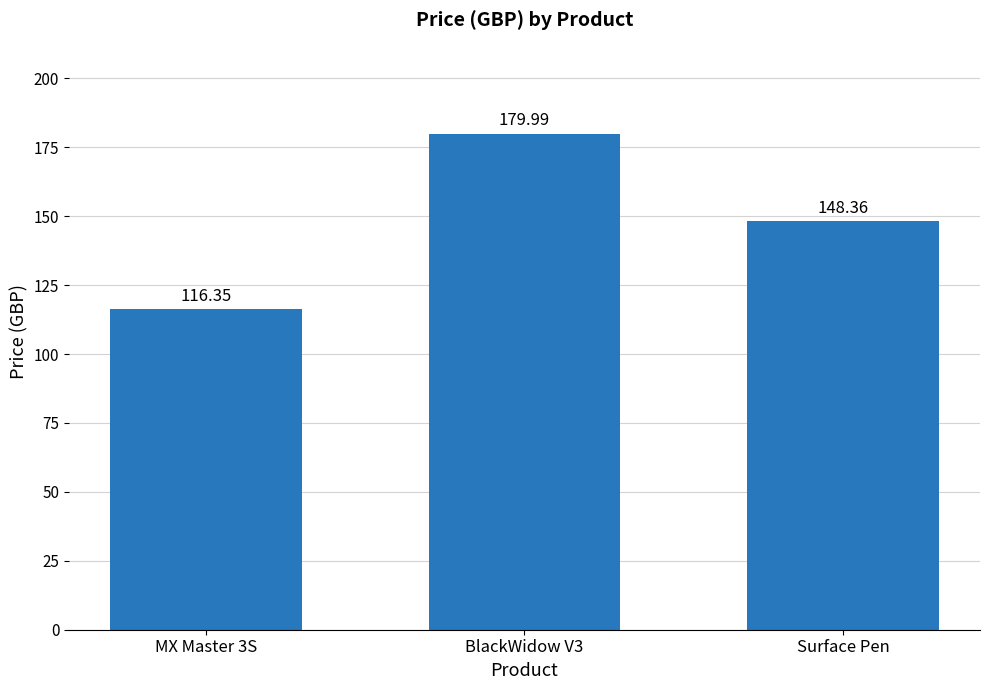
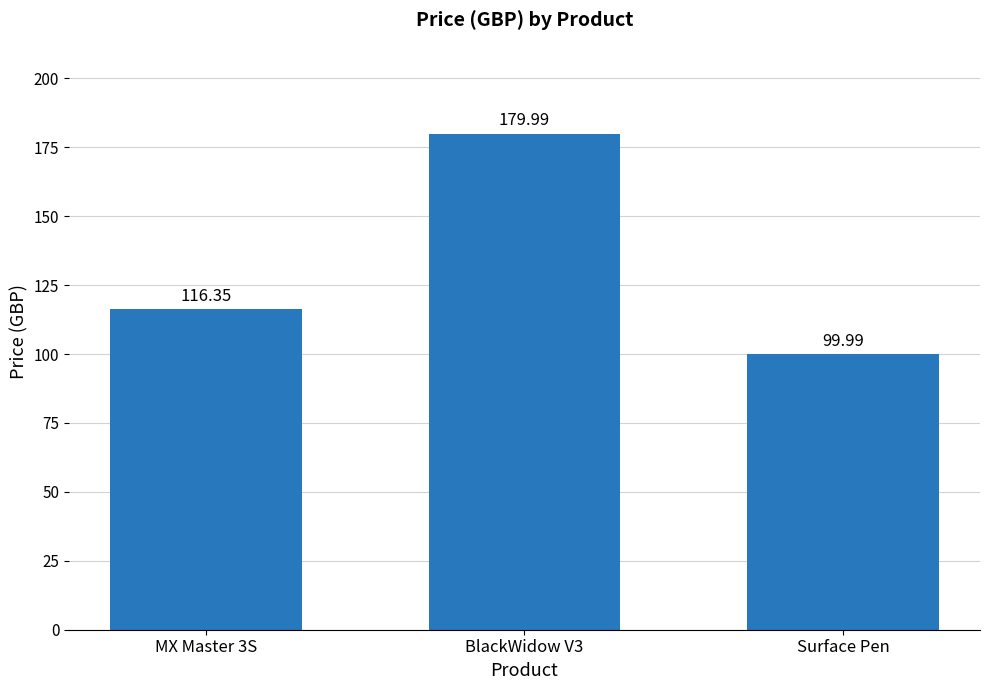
Surface Pen: 148.36 -> 99.99
